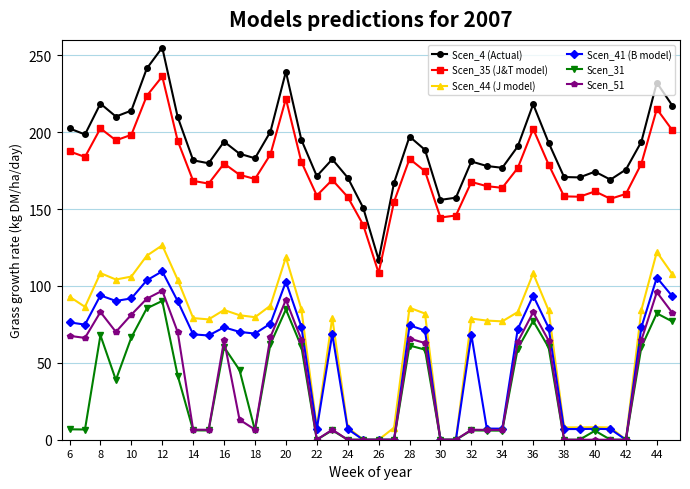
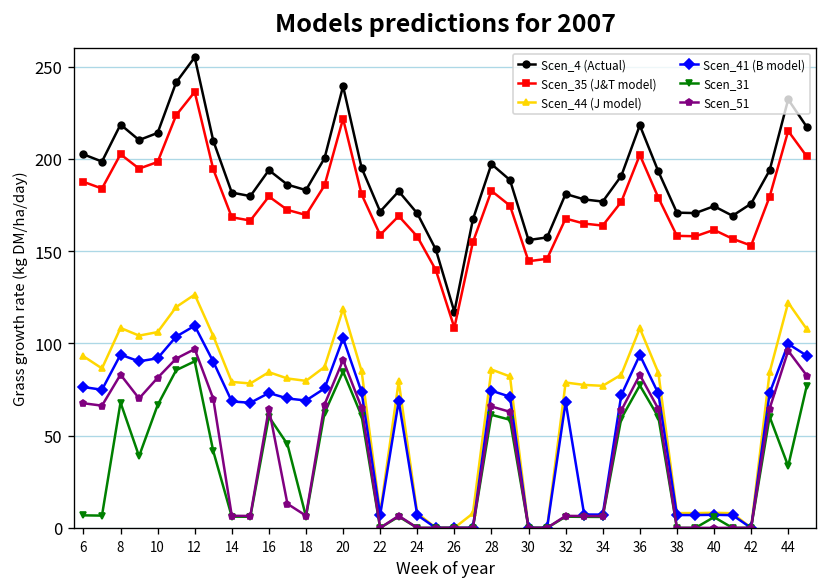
Scen_35 (J&T model), 42: 160 -> 153
Scen_41 (B model), 44: 105 -> 100
Scen_31, 44: 82 -> 33
